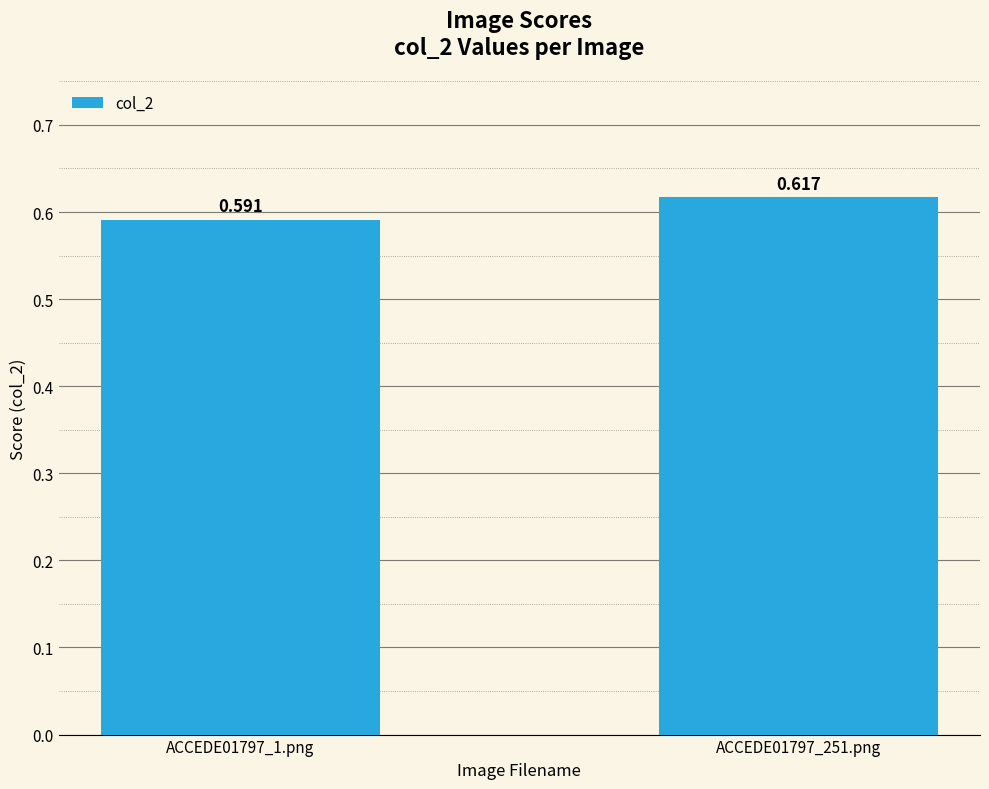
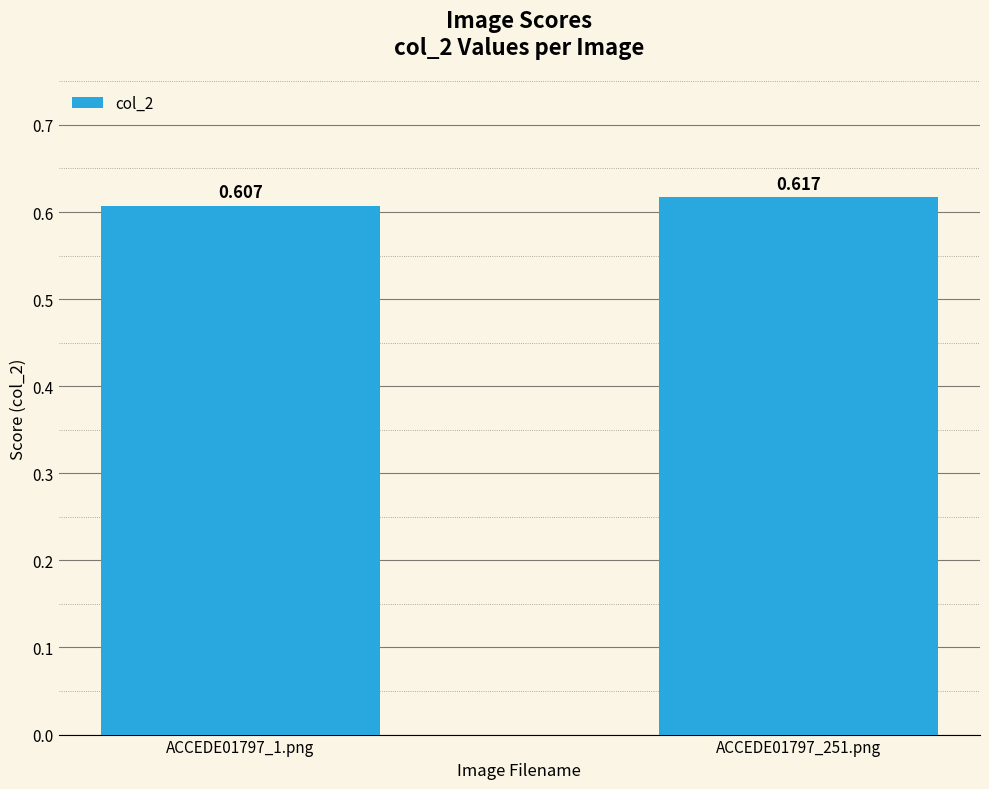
ACCEDE01797_1.png: 0.591 -> 0.607
